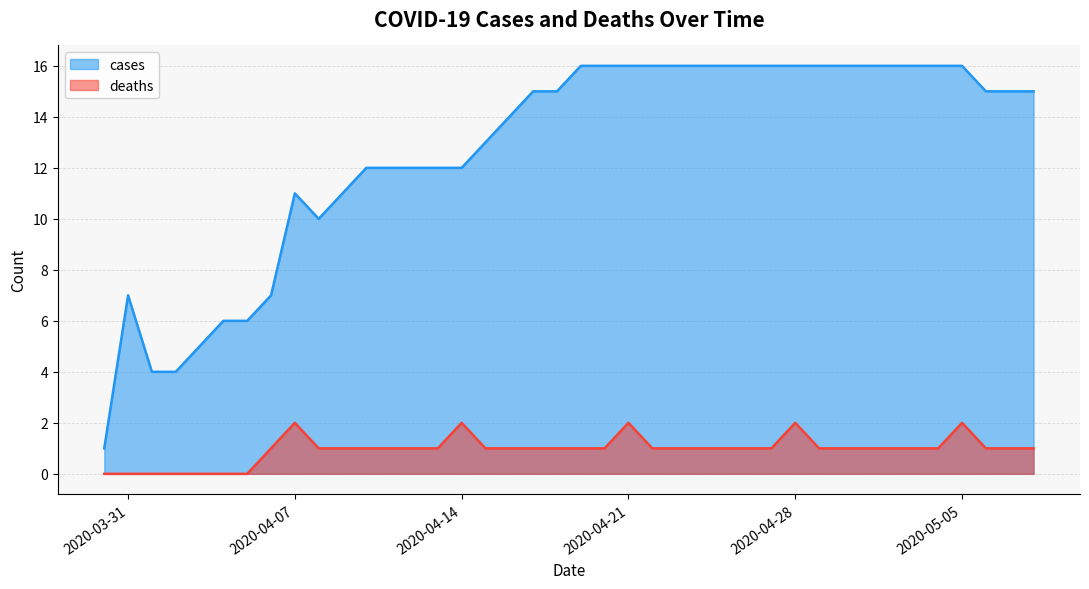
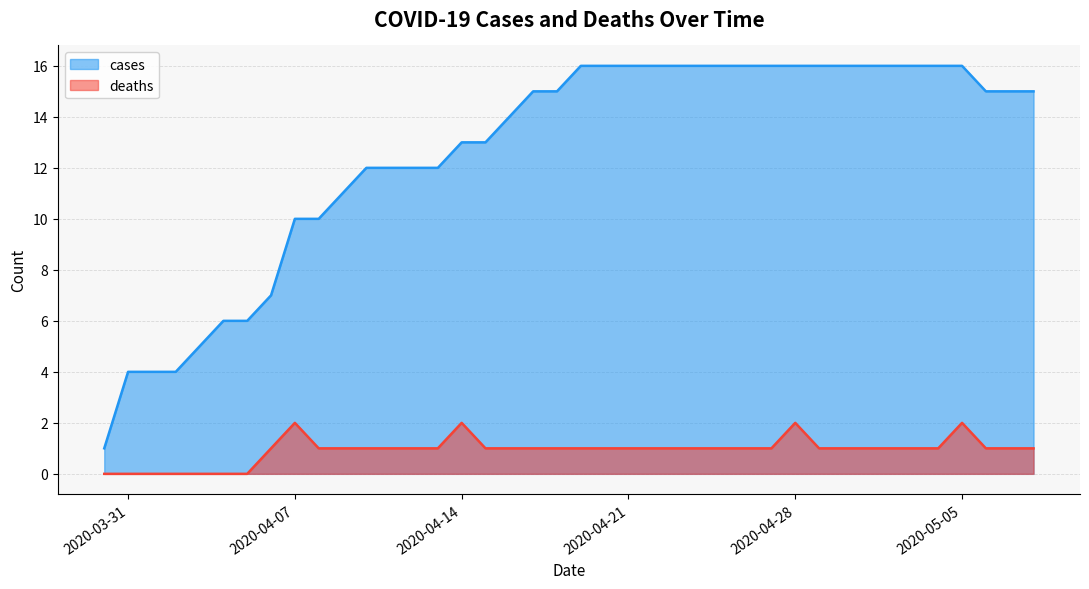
cases, 2020-03-31: 7 -> 4
cases, 2020-04-07: 11 -> 10
cases, 2020-04-14: 12 -> 13
deaths, 2020-04-21: 2 -> 1
